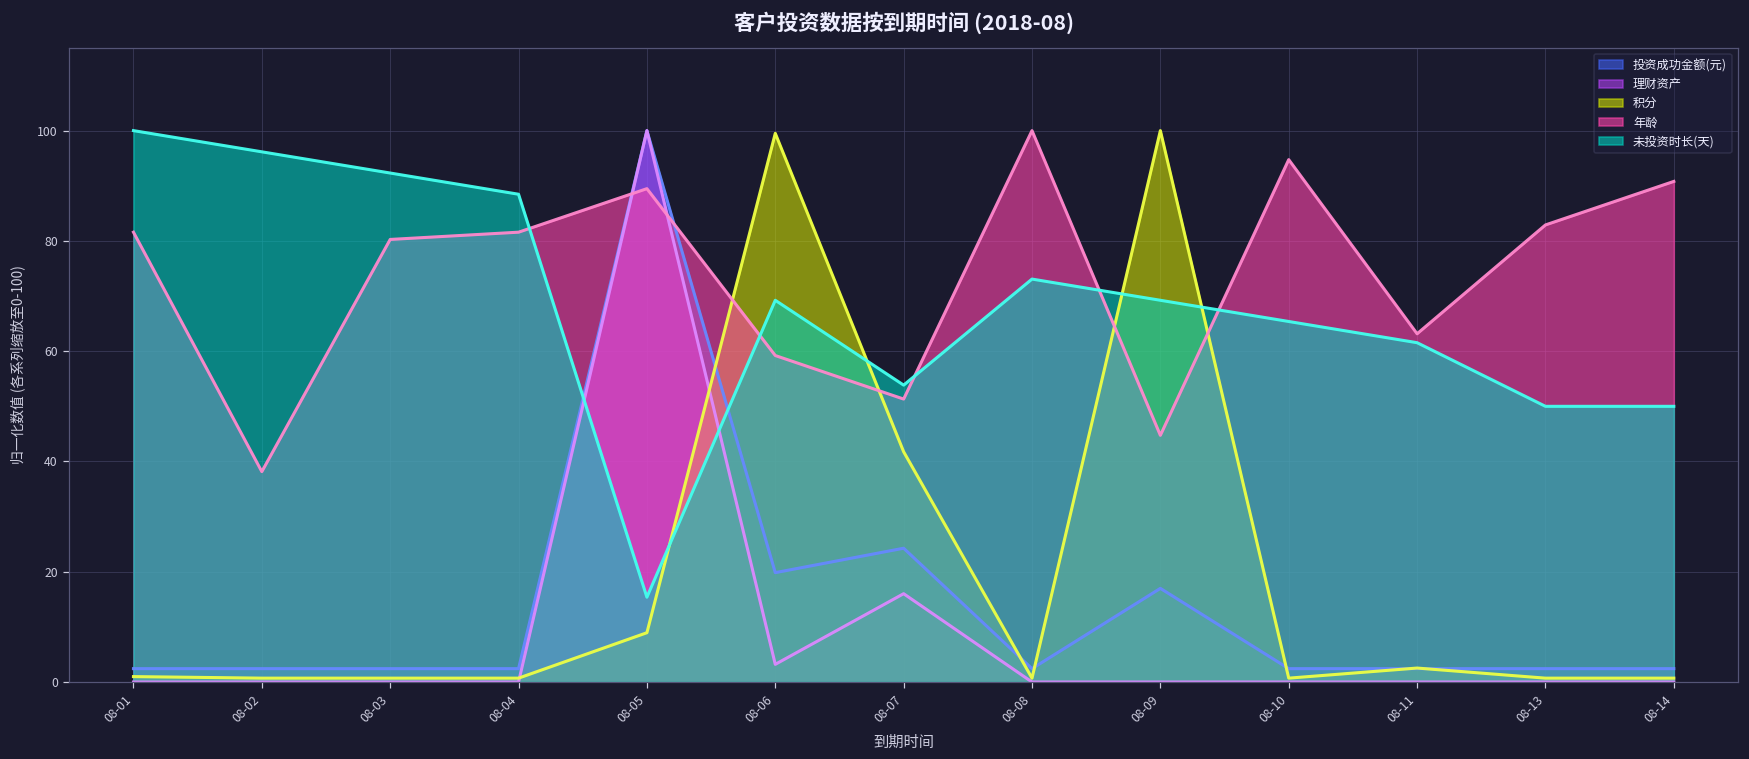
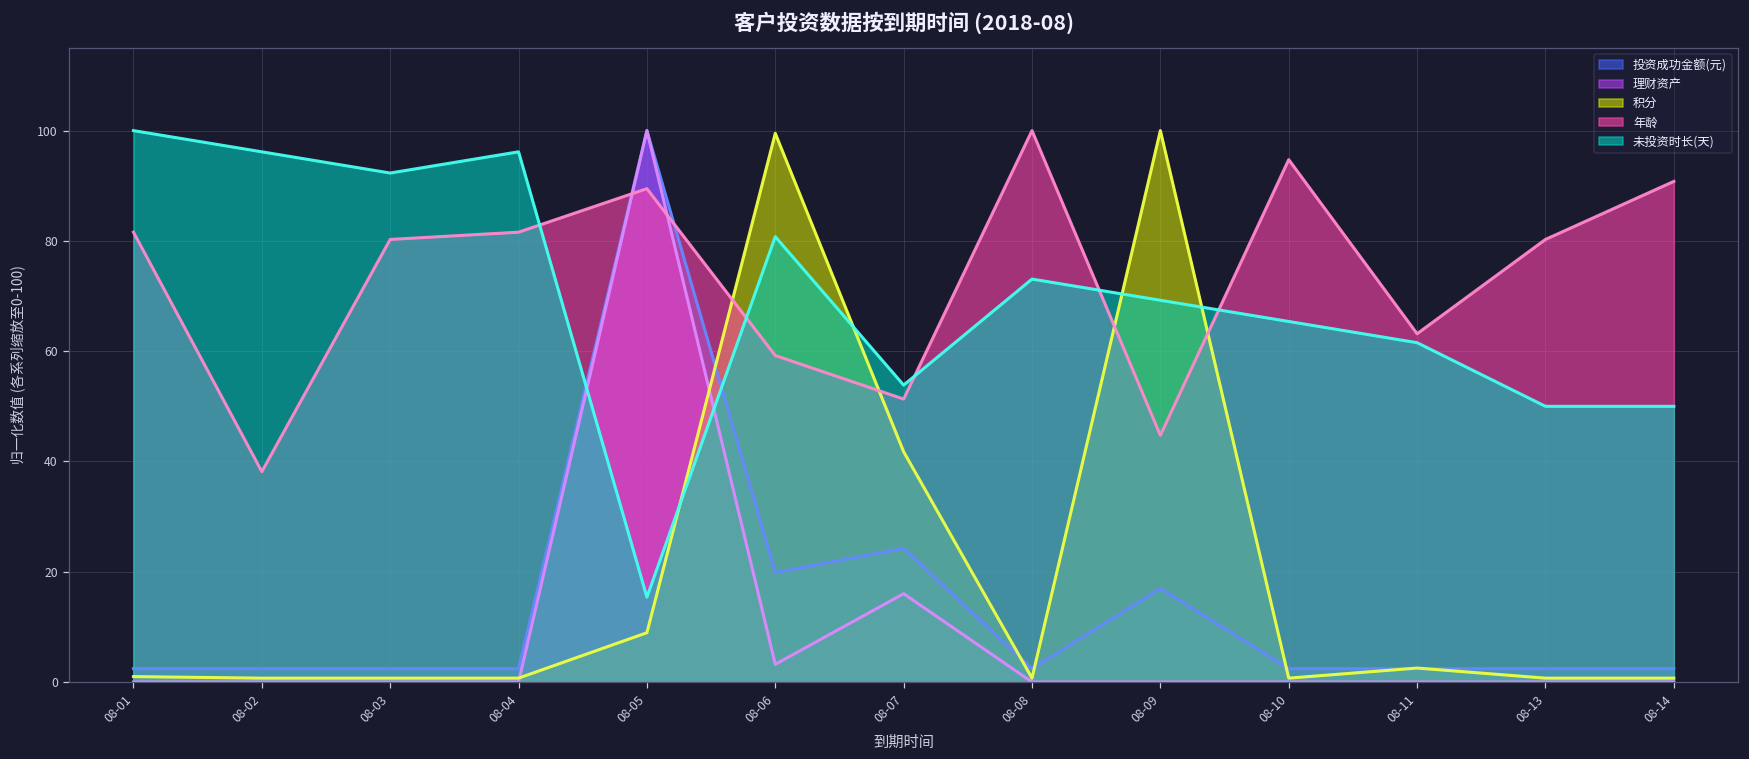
未投资时长(天), 08-04: 88 -> 96
未投资时长(天), 08-06: 69 -> 81
年龄, 08-13: 83 -> 80
